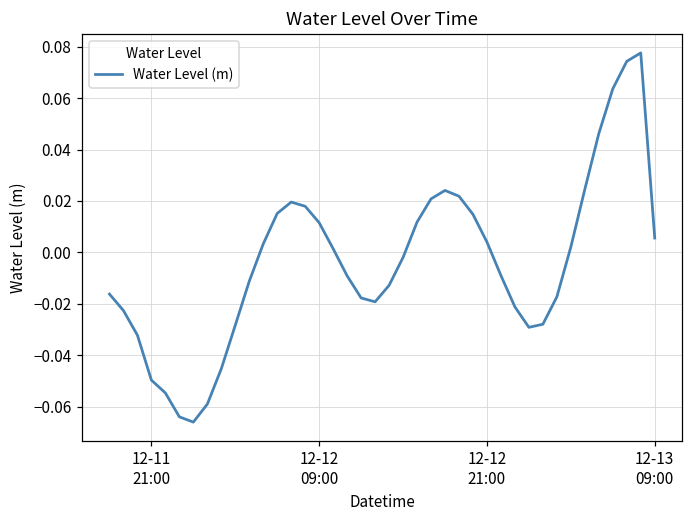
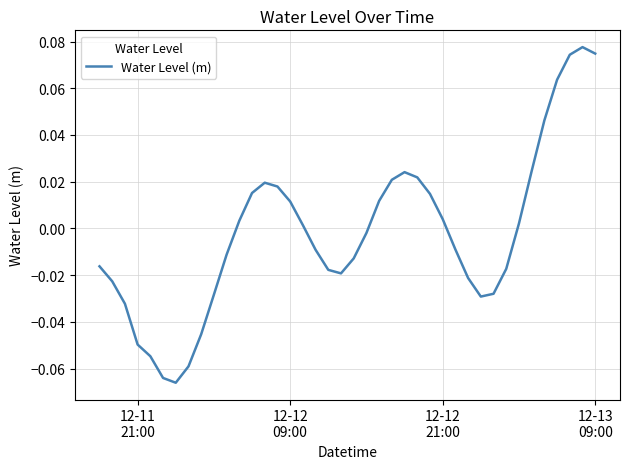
12-13 09:00: 0.006 -> 0.075
